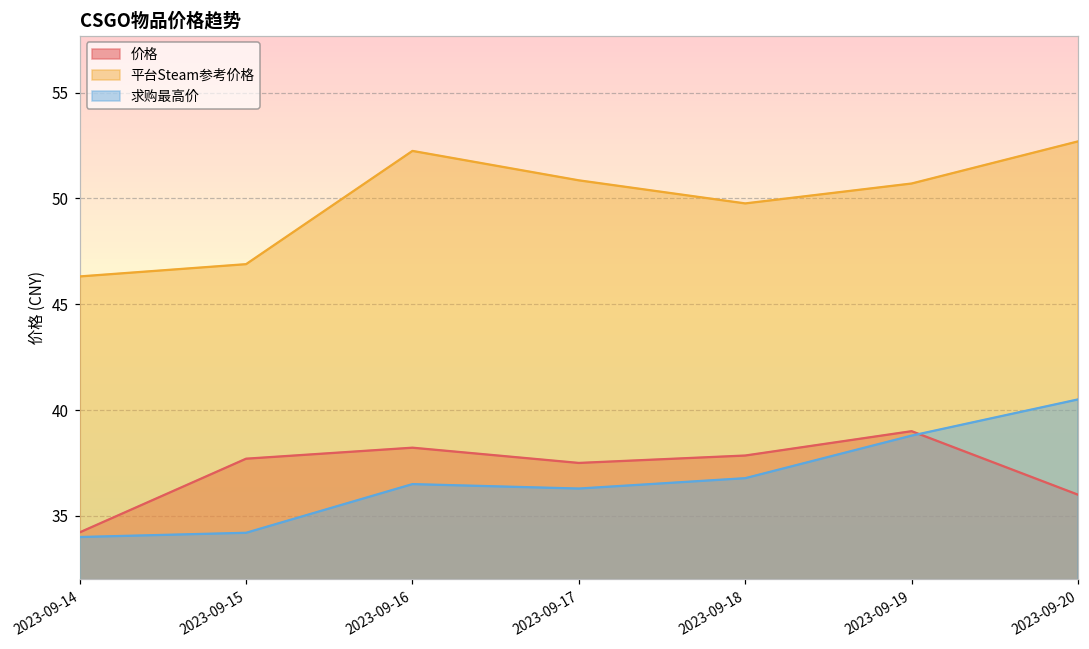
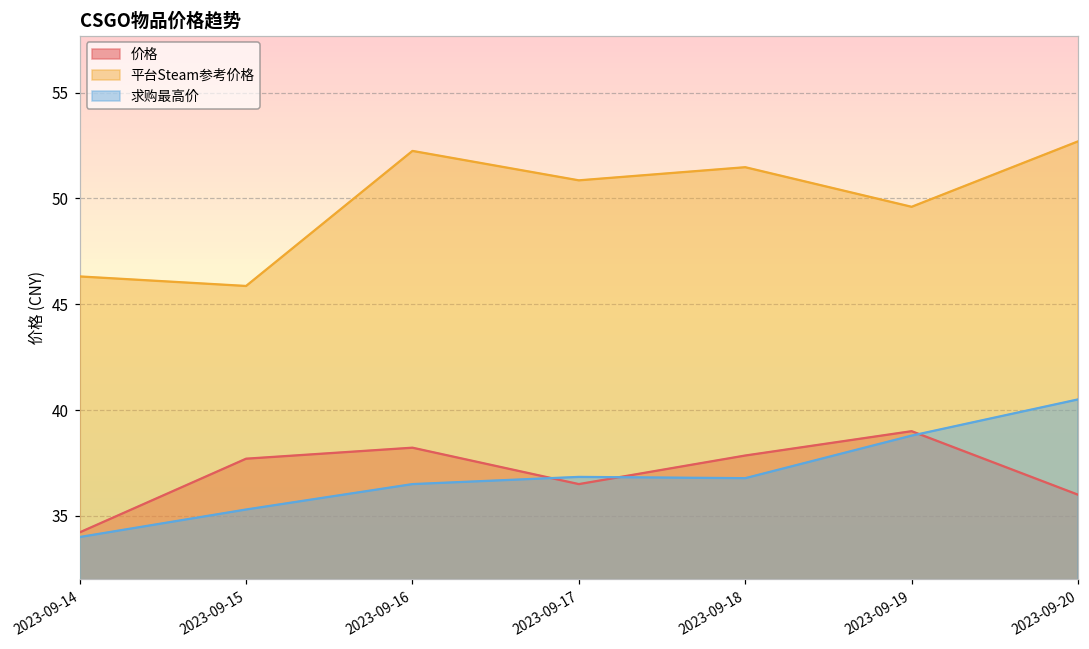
平台Steam参考价格, 2023-09-15: 46.9 -> 45.9
求购最高价, 2023-09-15: 34.2 -> 35.3
价格, 2023-09-17: 37.5 -> 36.5
求购最高价, 2023-09-17: 36.3 -> 36.8
平台Steam参考价格, 2023-09-18: 49.8 -> 51.5
平台Steam参考价格, 2023-09-19: 50.7 -> 49.6
